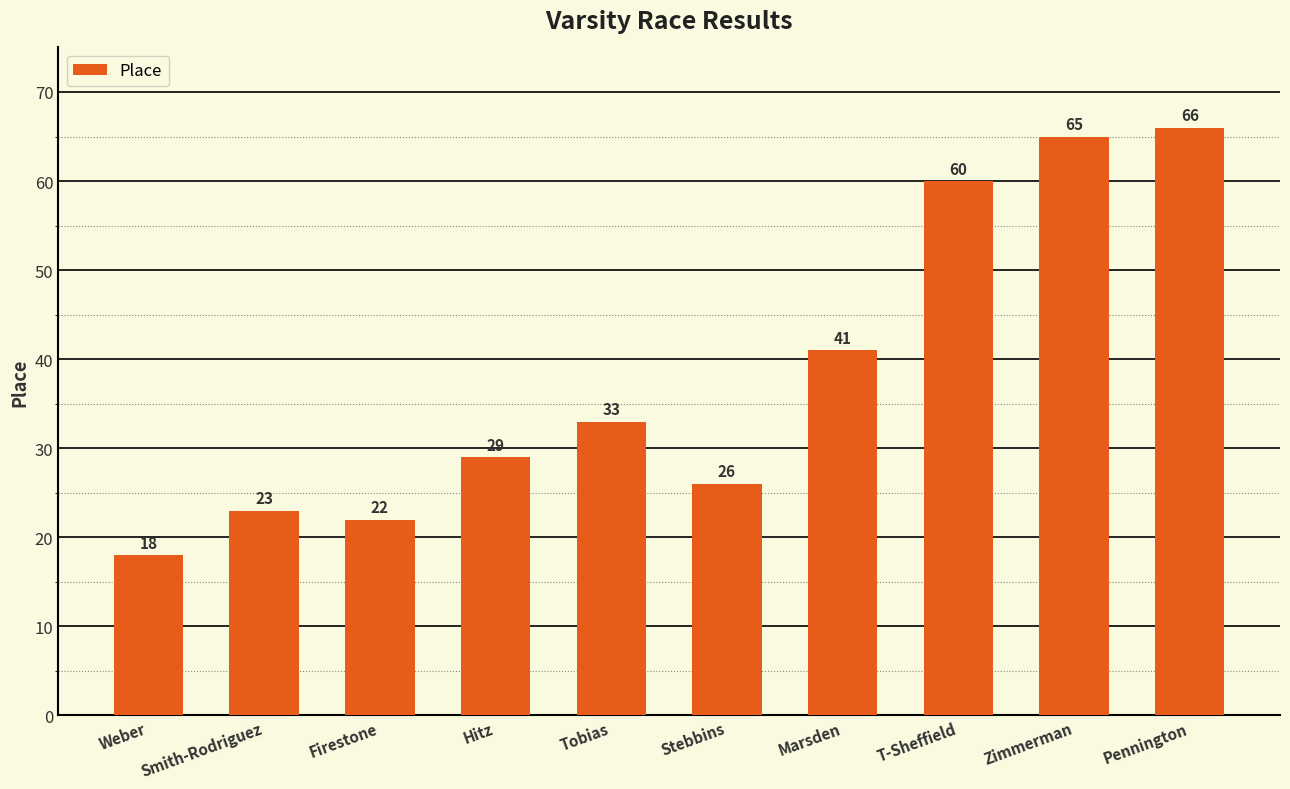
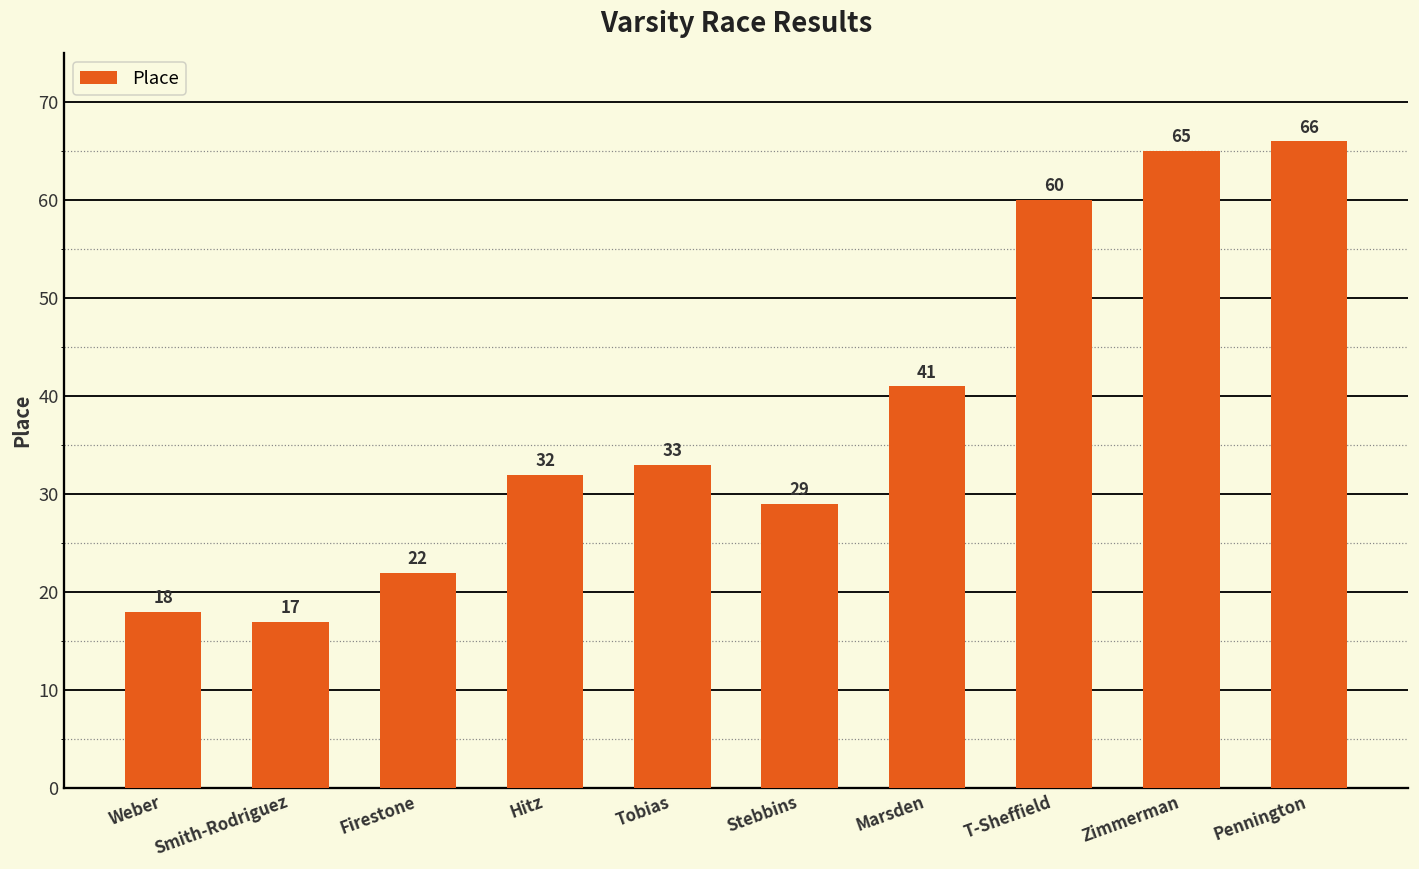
Smith-Rodriguez: 23 -> 17
Hitz: 29 -> 32
Stebbins: 26 -> 29
